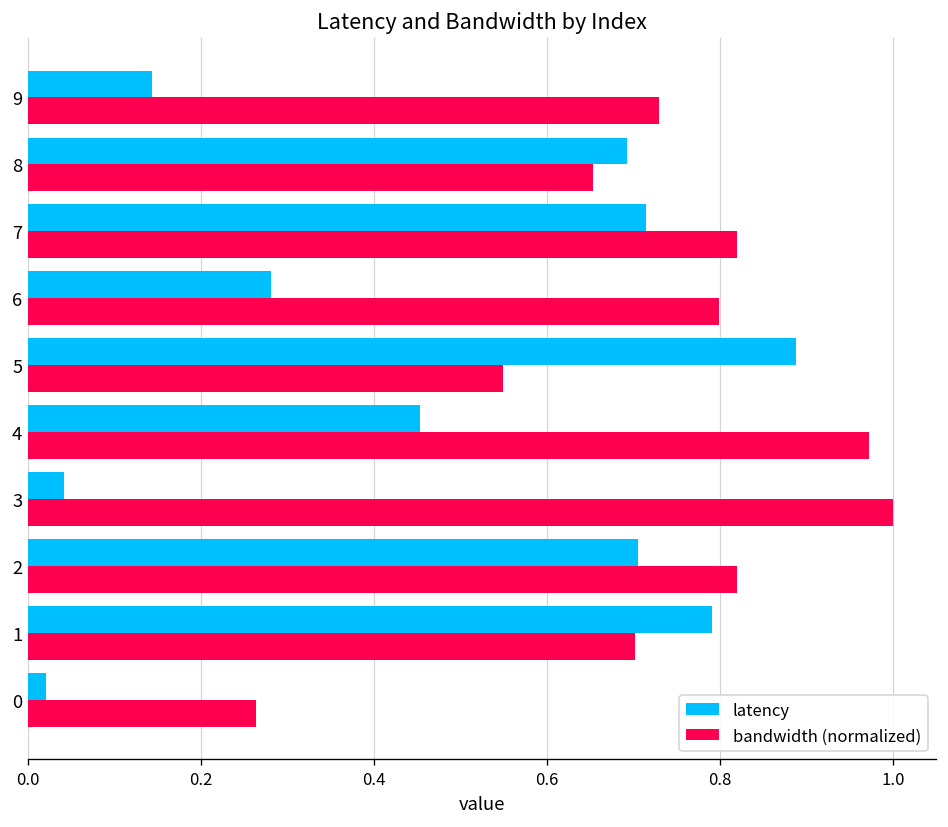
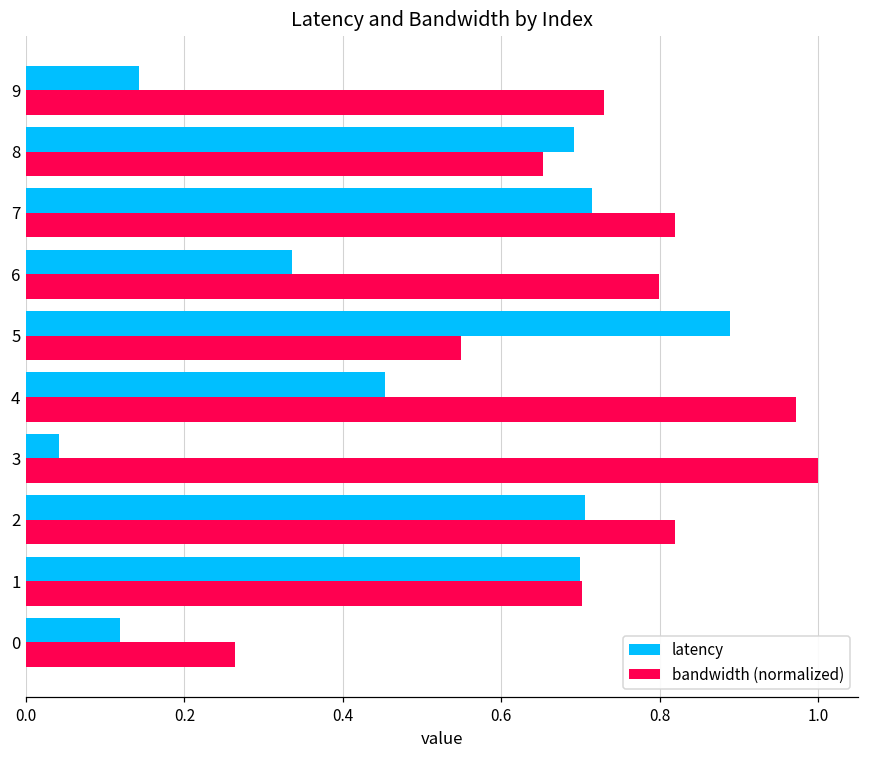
latency, 6: 0.28 -> 0.34
latency, 1: 0.79 -> 0.70
latency, 0: 0.02 -> 0.12
